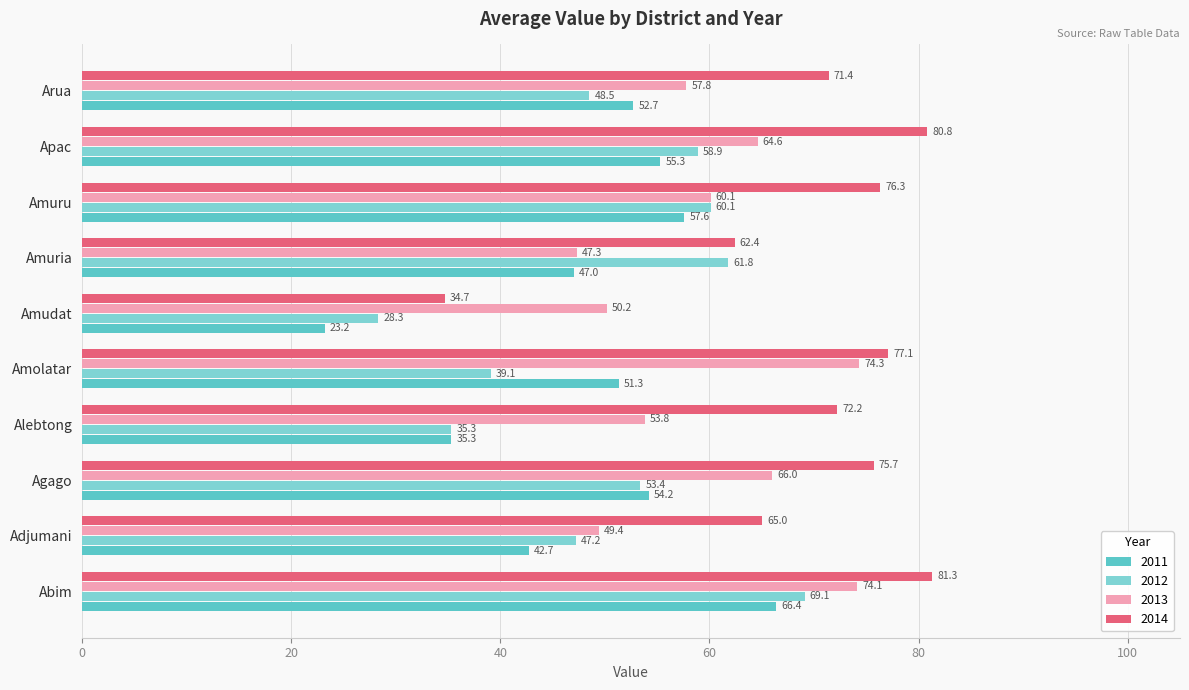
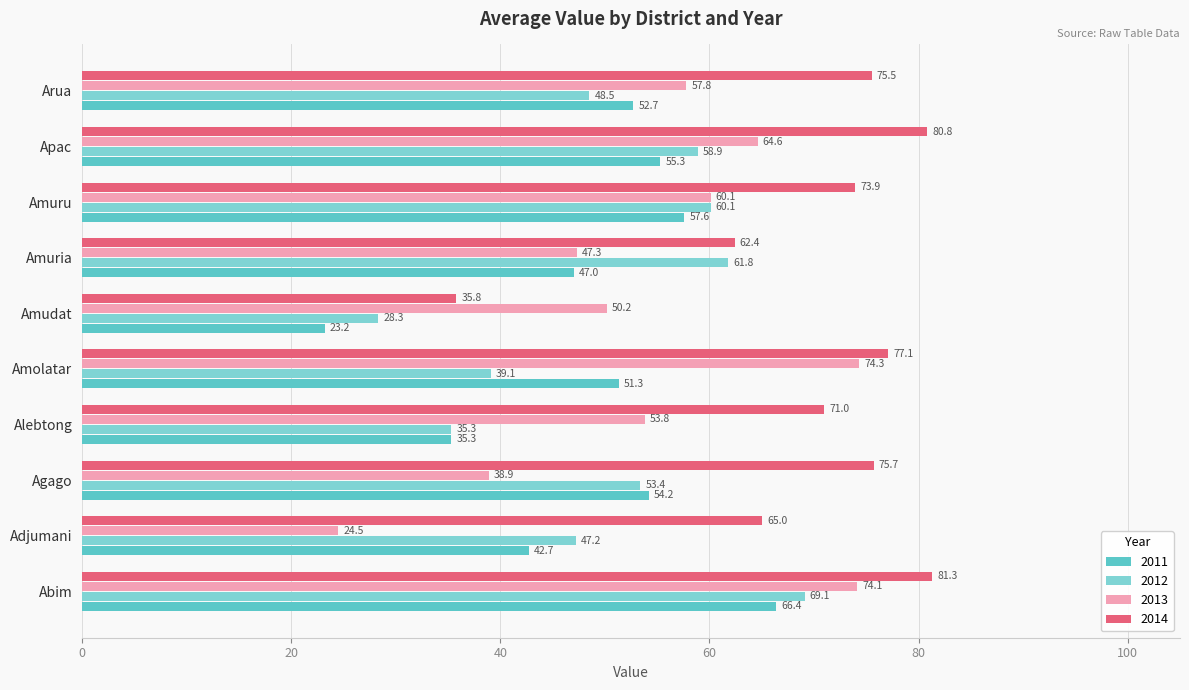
2014, Arua: 71.4 -> 75.5
2014, Amuru: 76.3 -> 73.9
2014, Amudat: 34.7 -> 35.8
2014, Alebtong: 72.2 -> 71.0
2013, Agago: 66.0 -> 38.9
2013, Adjumani: 49.4 -> 24.5
